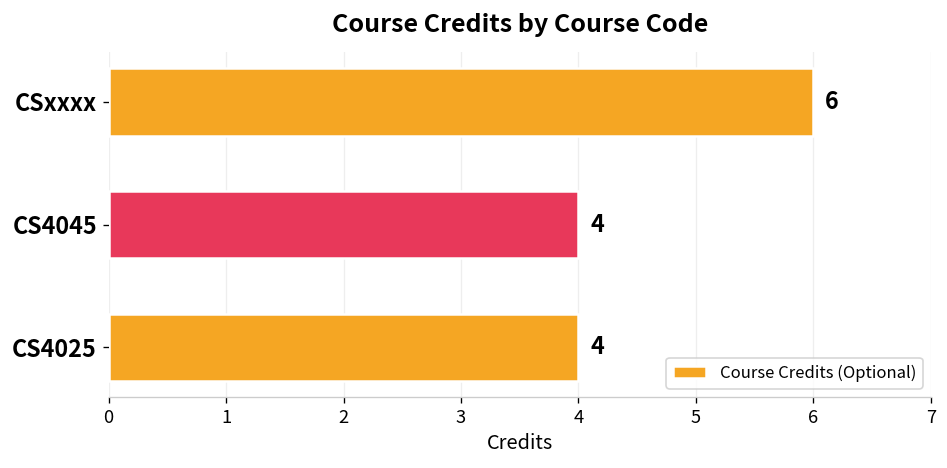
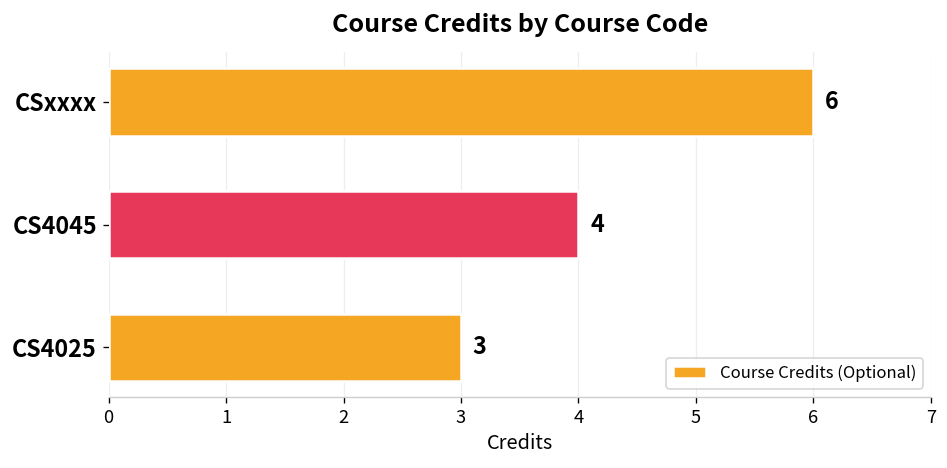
CS4025: 4 -> 3
